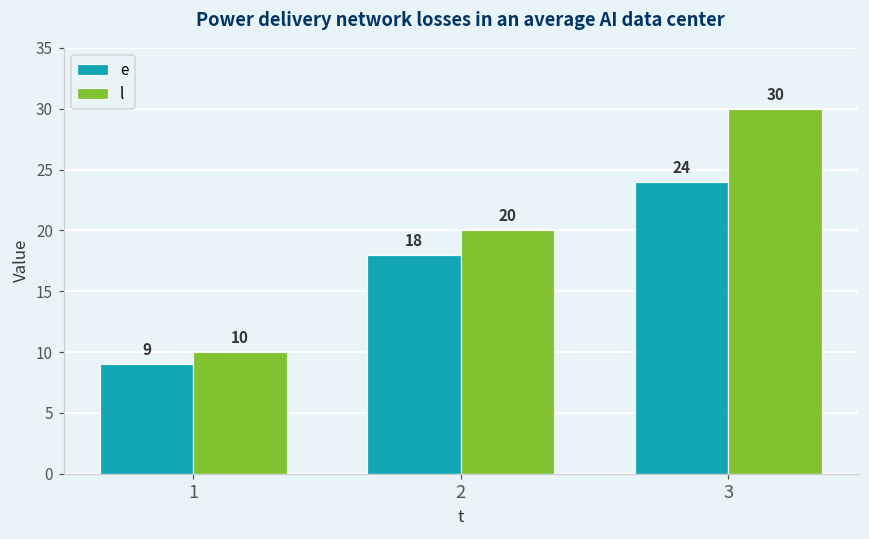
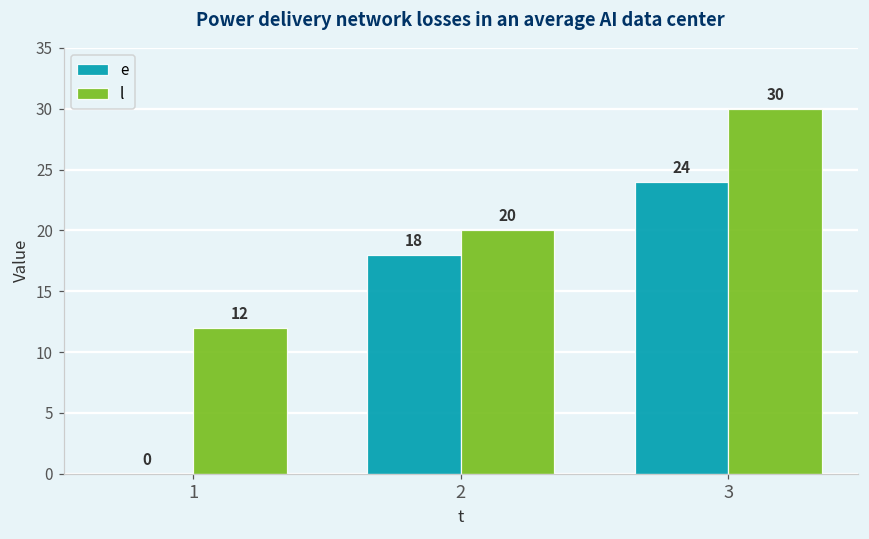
e, 1: 9 -> 0
l, 1: 10 -> 12
